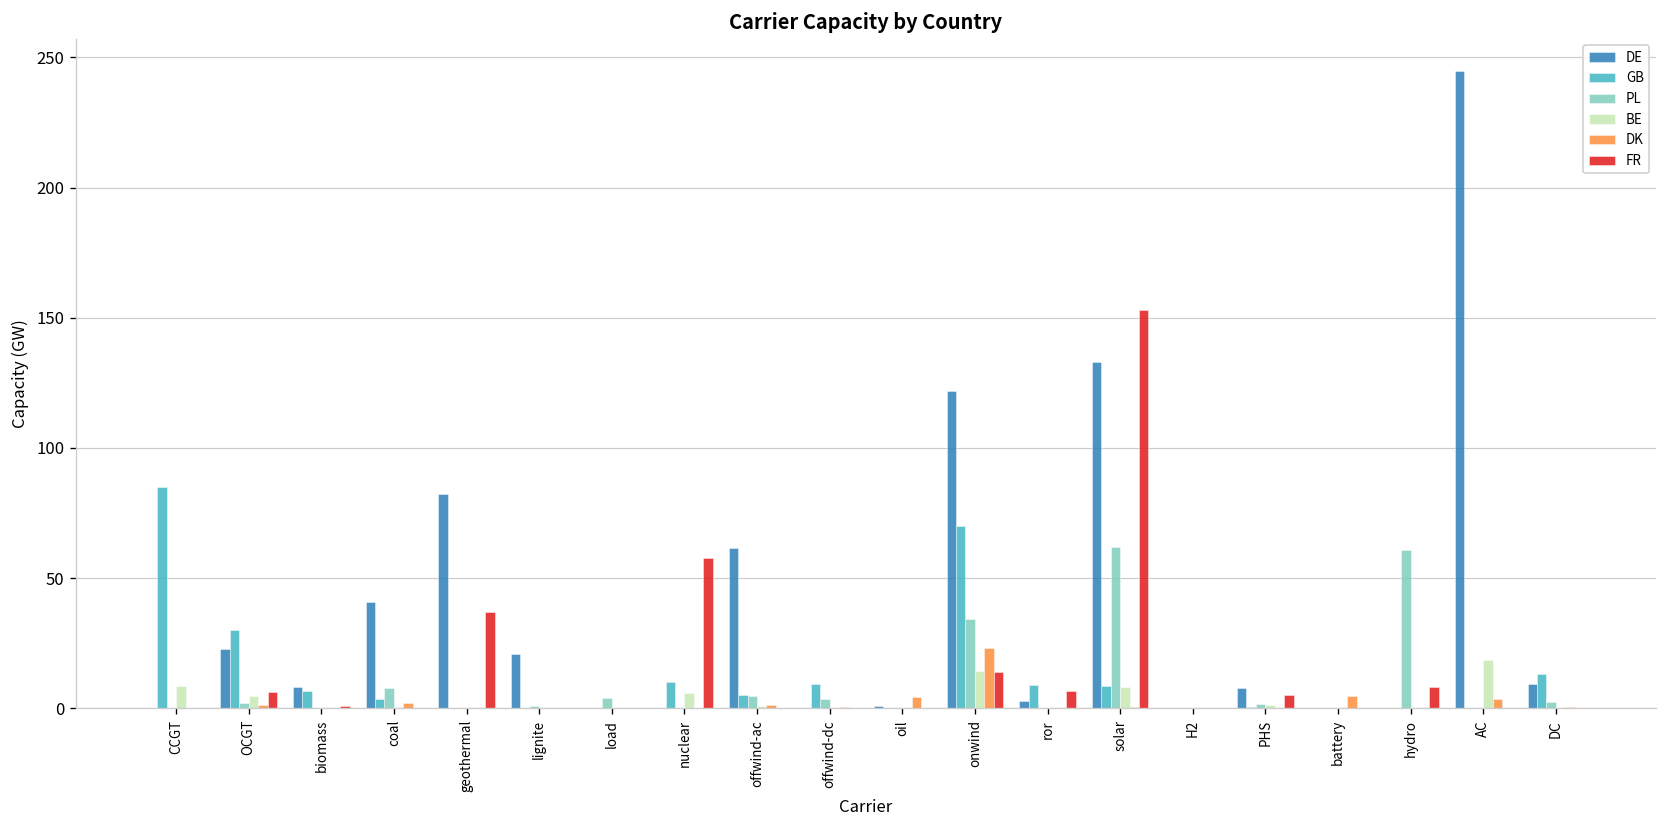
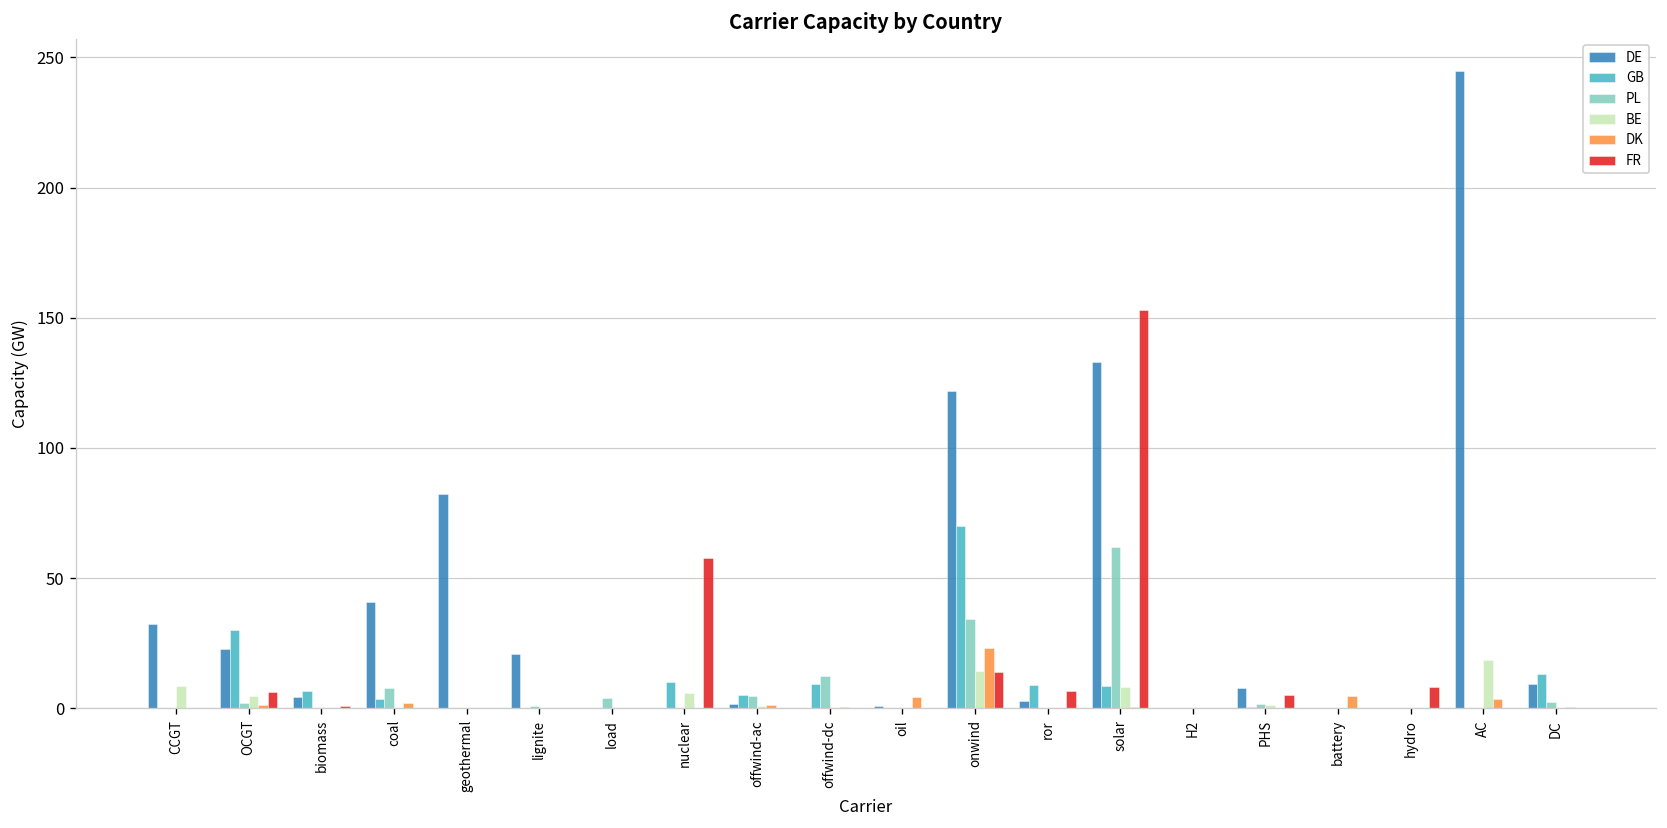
DE, CCGT: 0 -> 32
GB, CCGT: 85 -> 0
DE, biomass: 8 -> 4
FR, geothermal: 37 -> 0
DE, offwind-ac: 61 -> 1
PL, offwind-dc: 4 -> 12
PL, hydro: 61 -> 0
